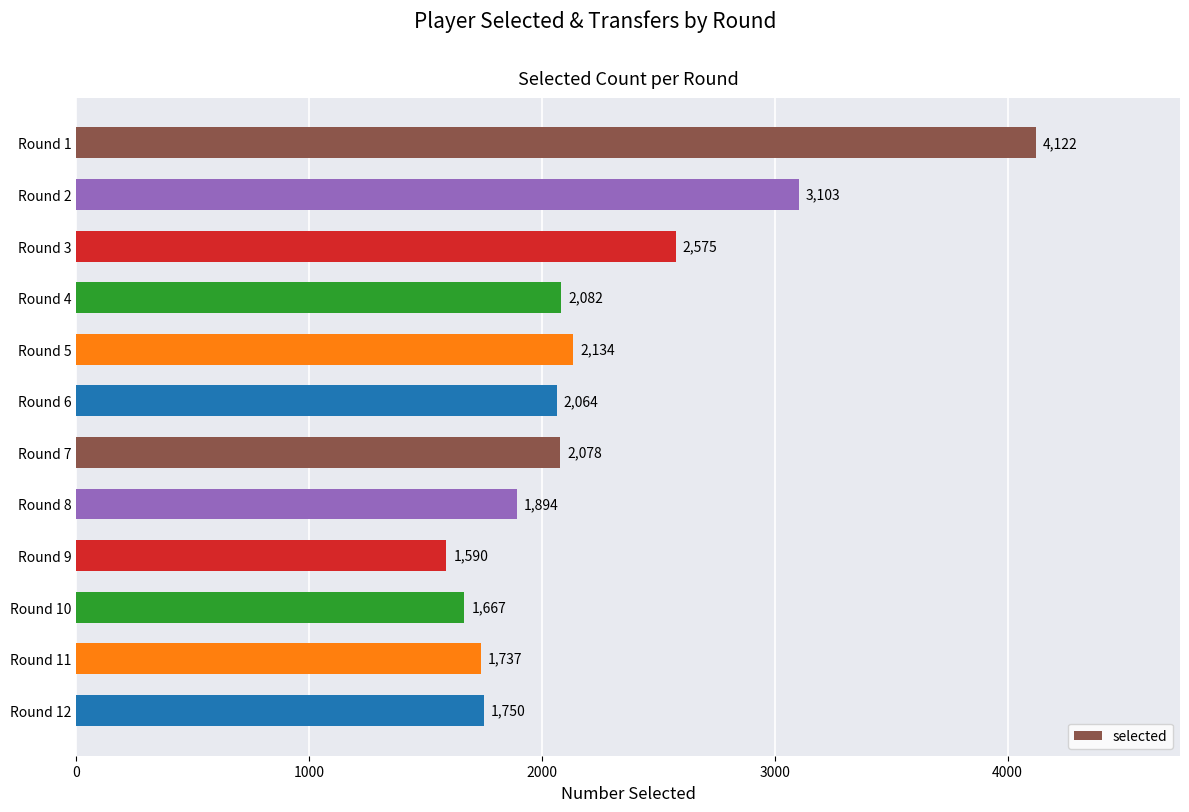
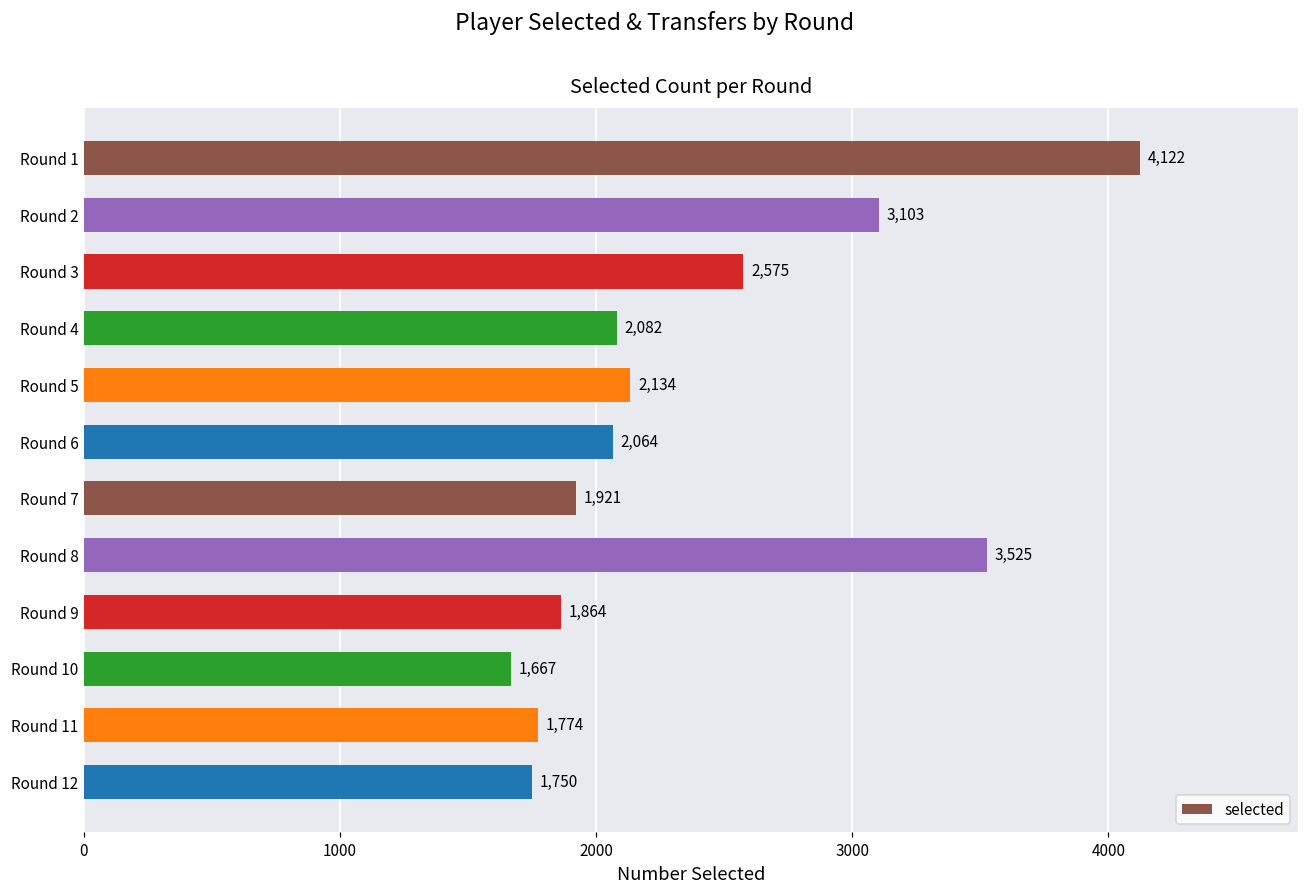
Round 7: 2,078 -> 1,921
Round 8: 1,894 -> 3,525
Round 9: 1,590 -> 1,864
Round 11: 1,737 -> 1,774
